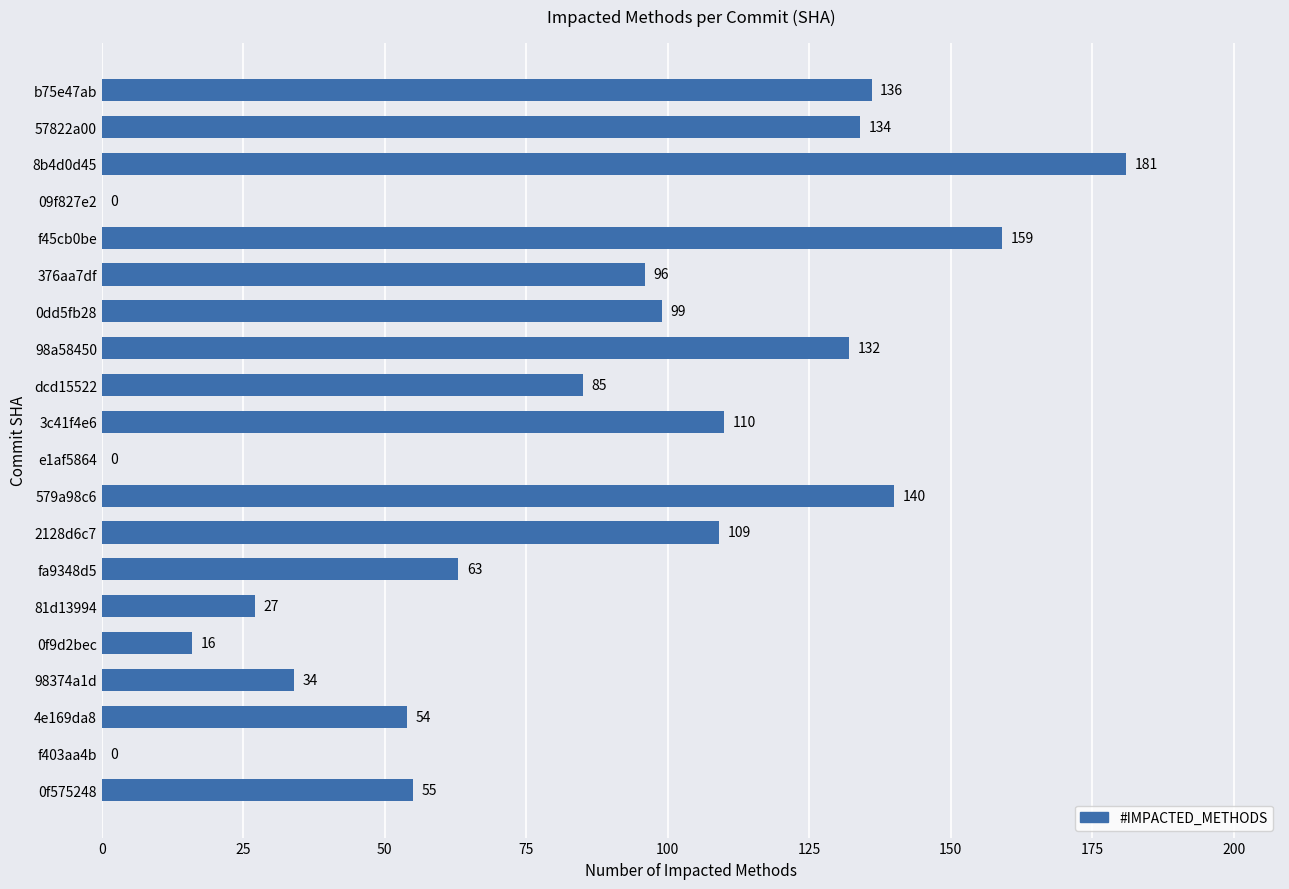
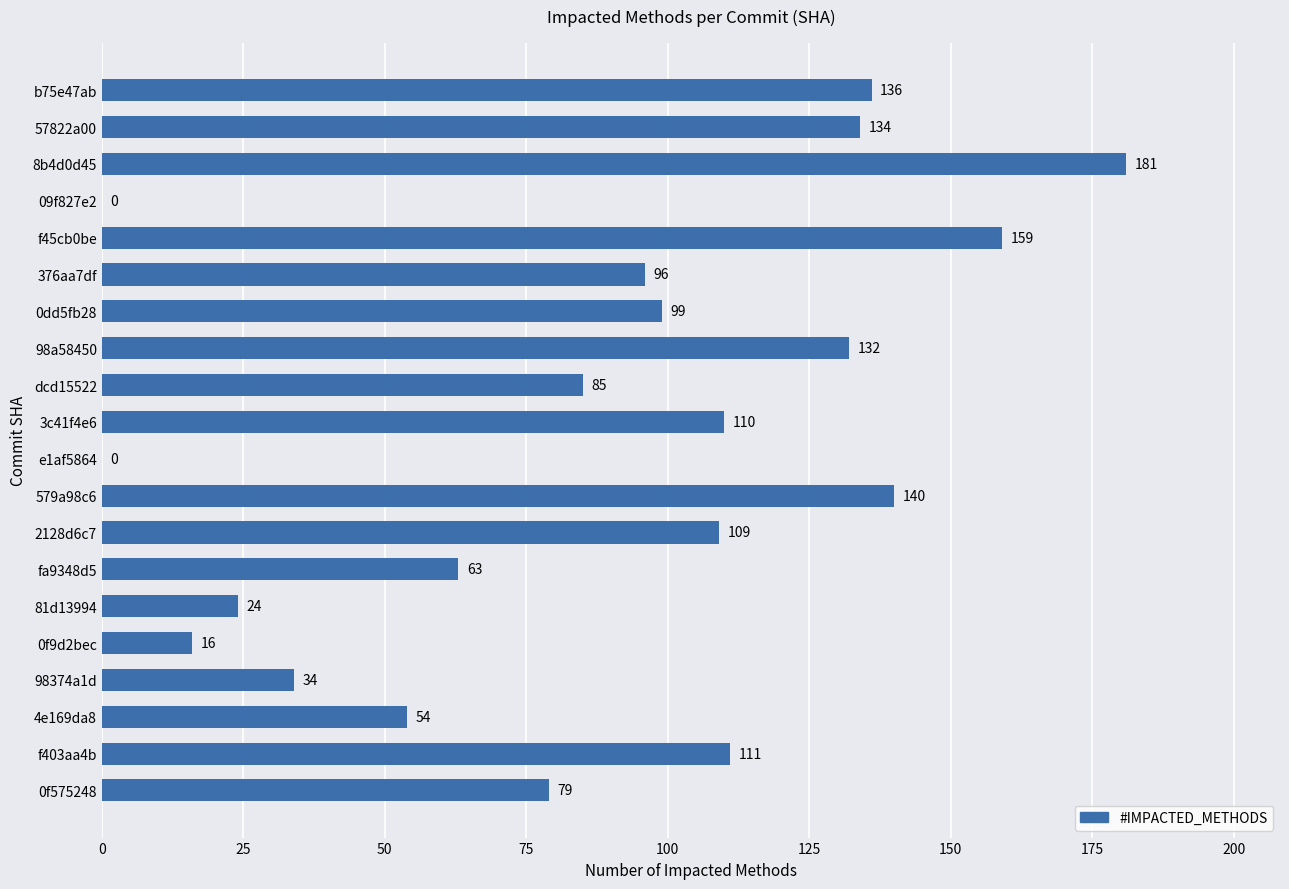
81d13994: 27 -> 24
f403aa4b: 0 -> 111
0f575248: 55 -> 79
